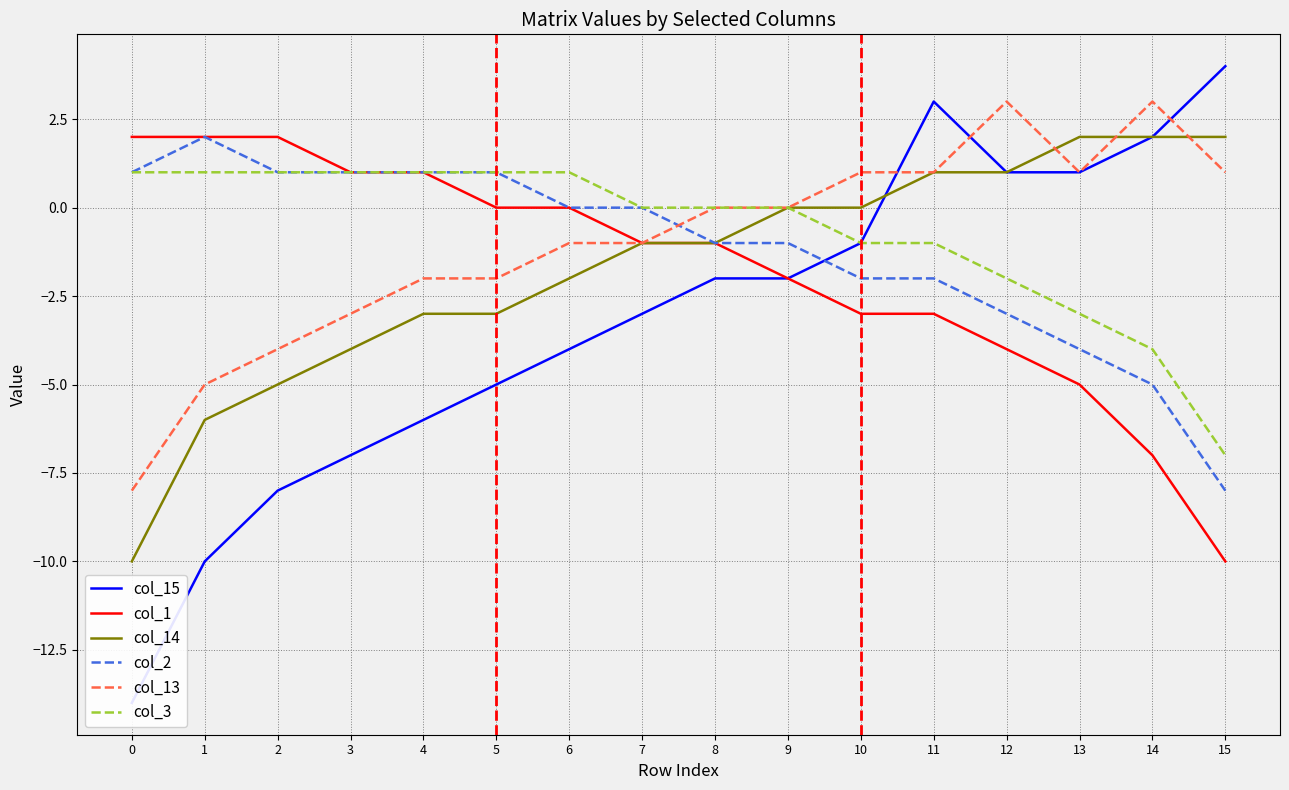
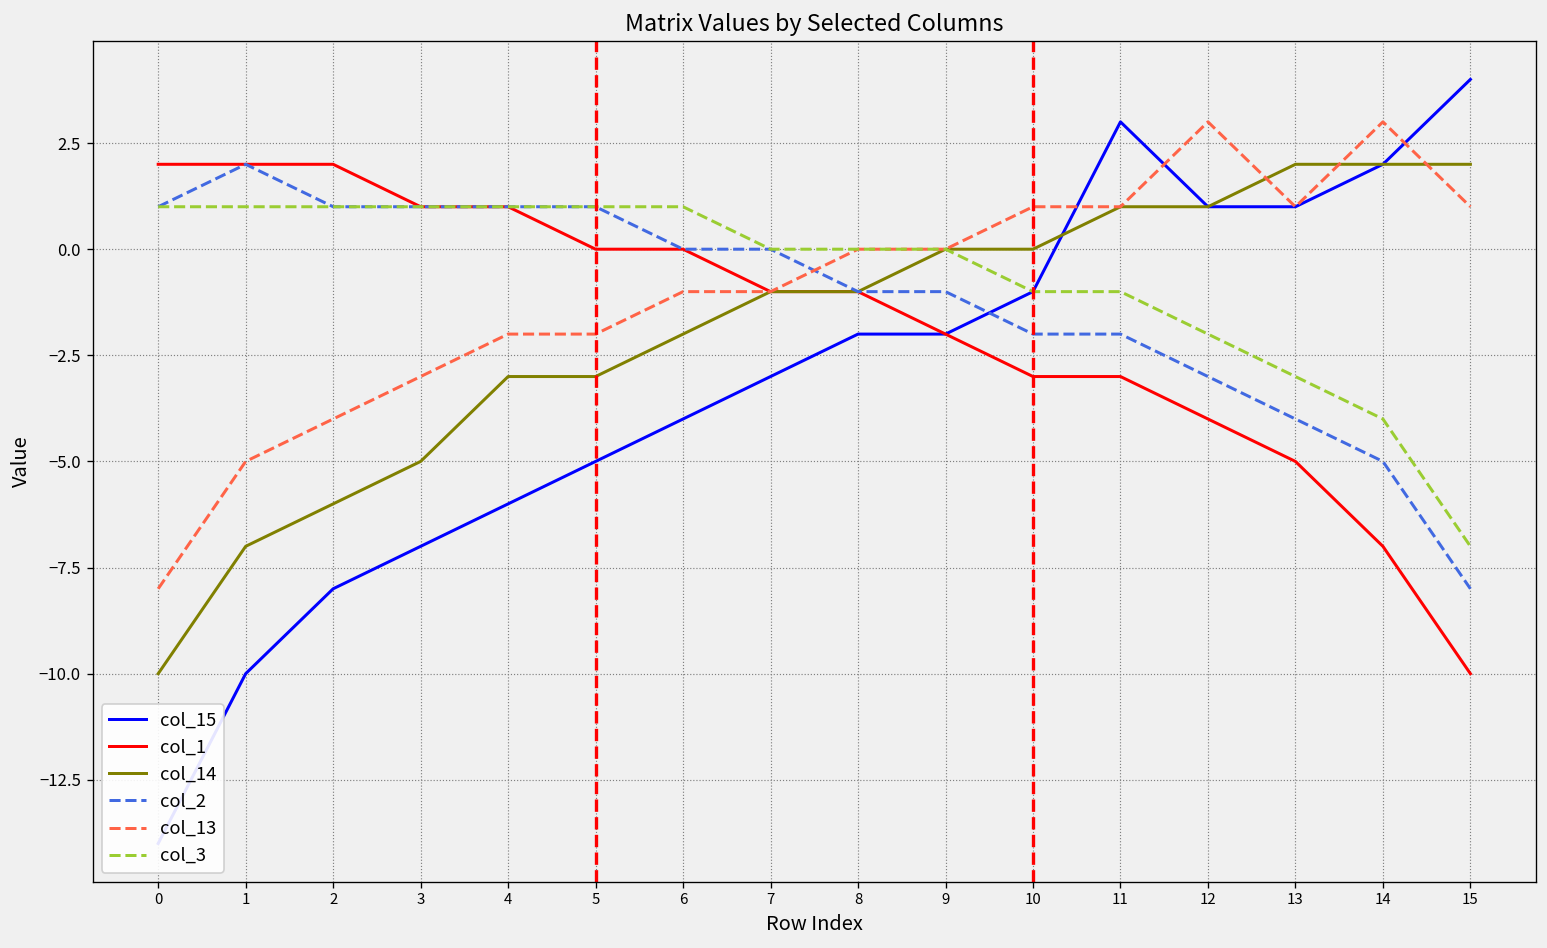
col_14, 1: -6 -> -7
col_14, 2: -5 -> -6
col_14, 3: -4 -> -5
